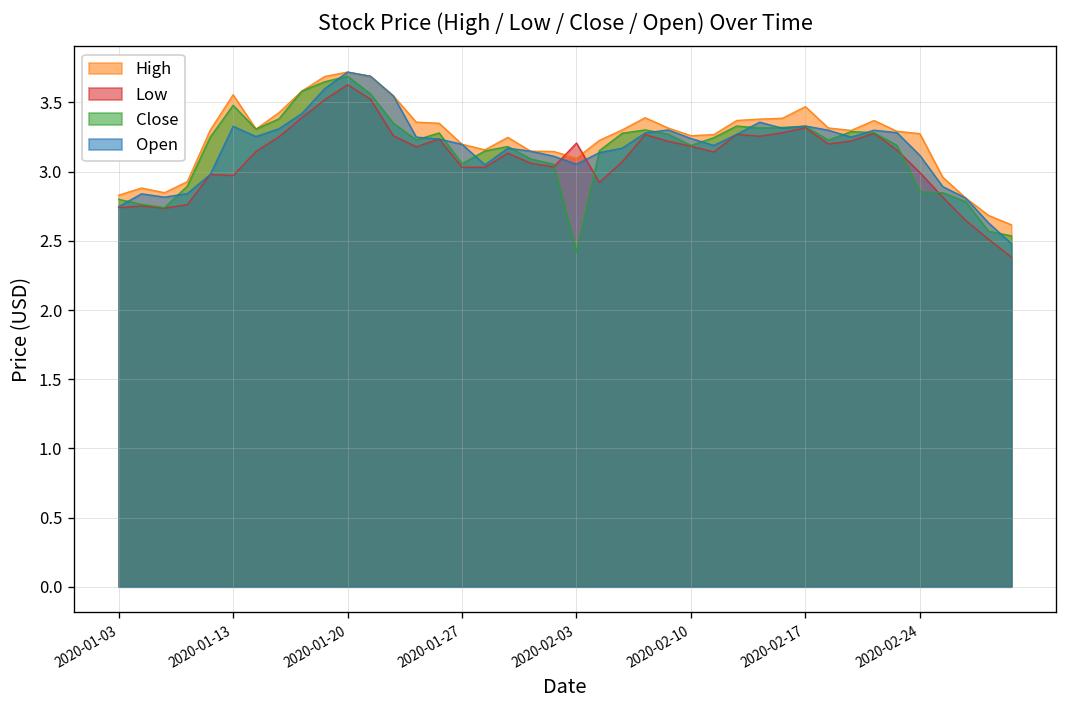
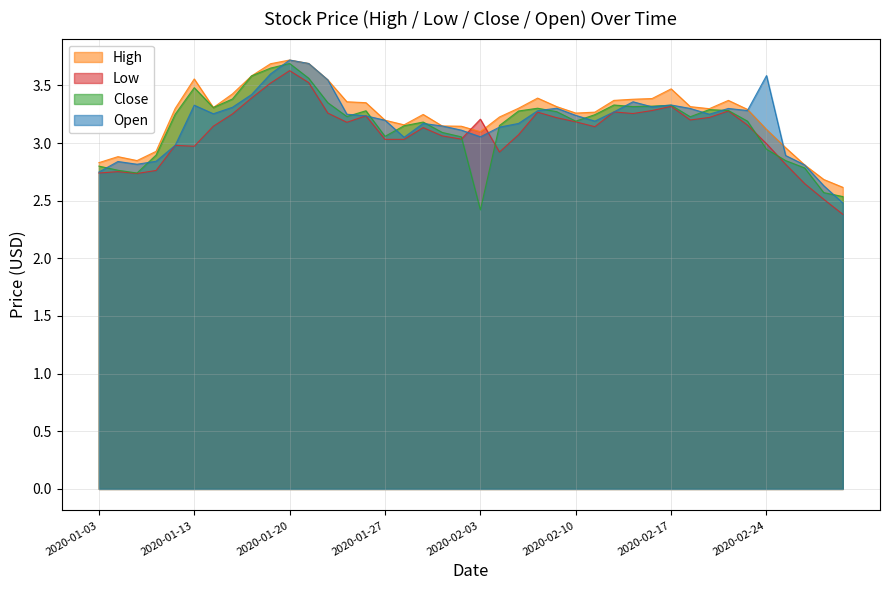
High, 2020-02-24: 3.28 -> 3.12
Close, 2020-02-24: 2.85 -> 2.95
Open, 2020-02-24: 3.12 -> 3.59
